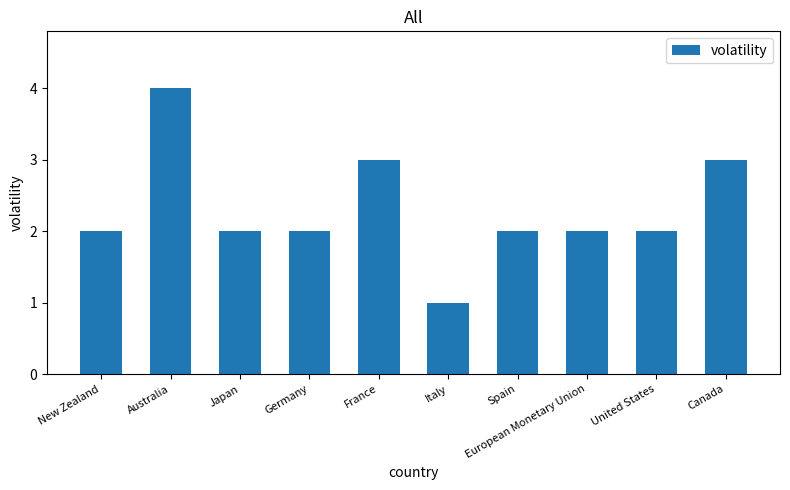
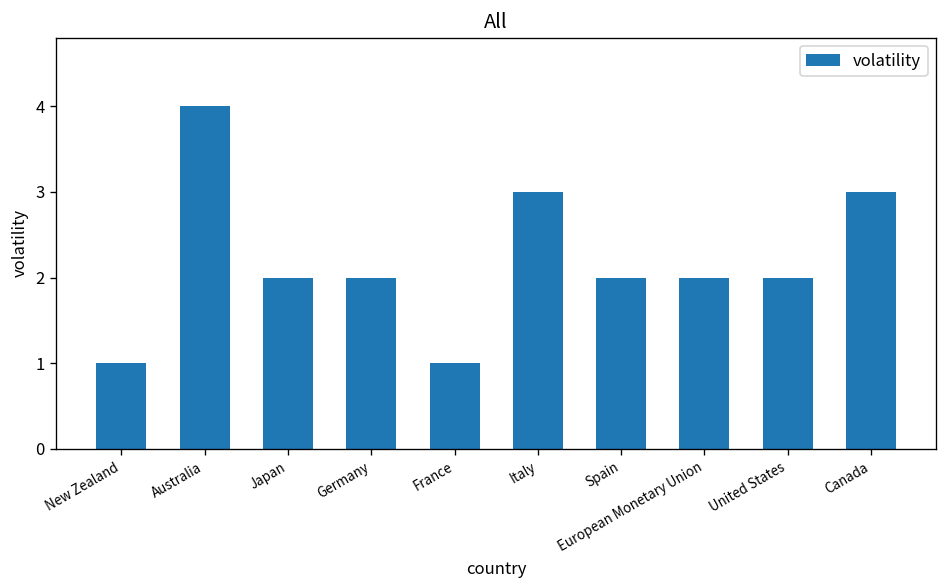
New Zealand: 2 -> 1
France: 3 -> 1
Italy: 1 -> 3
